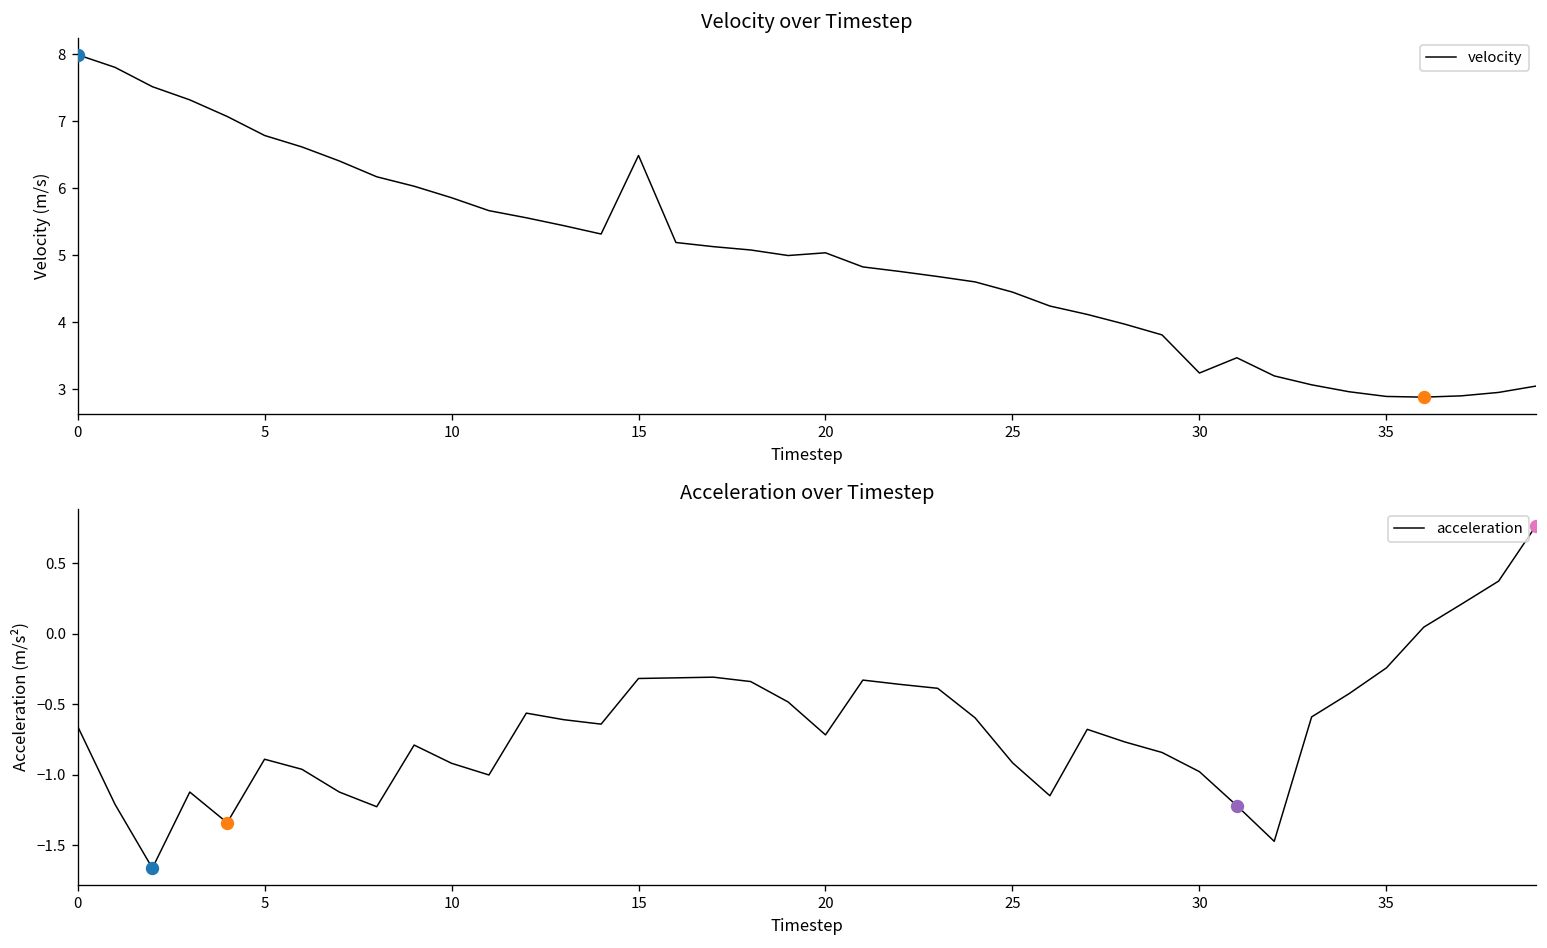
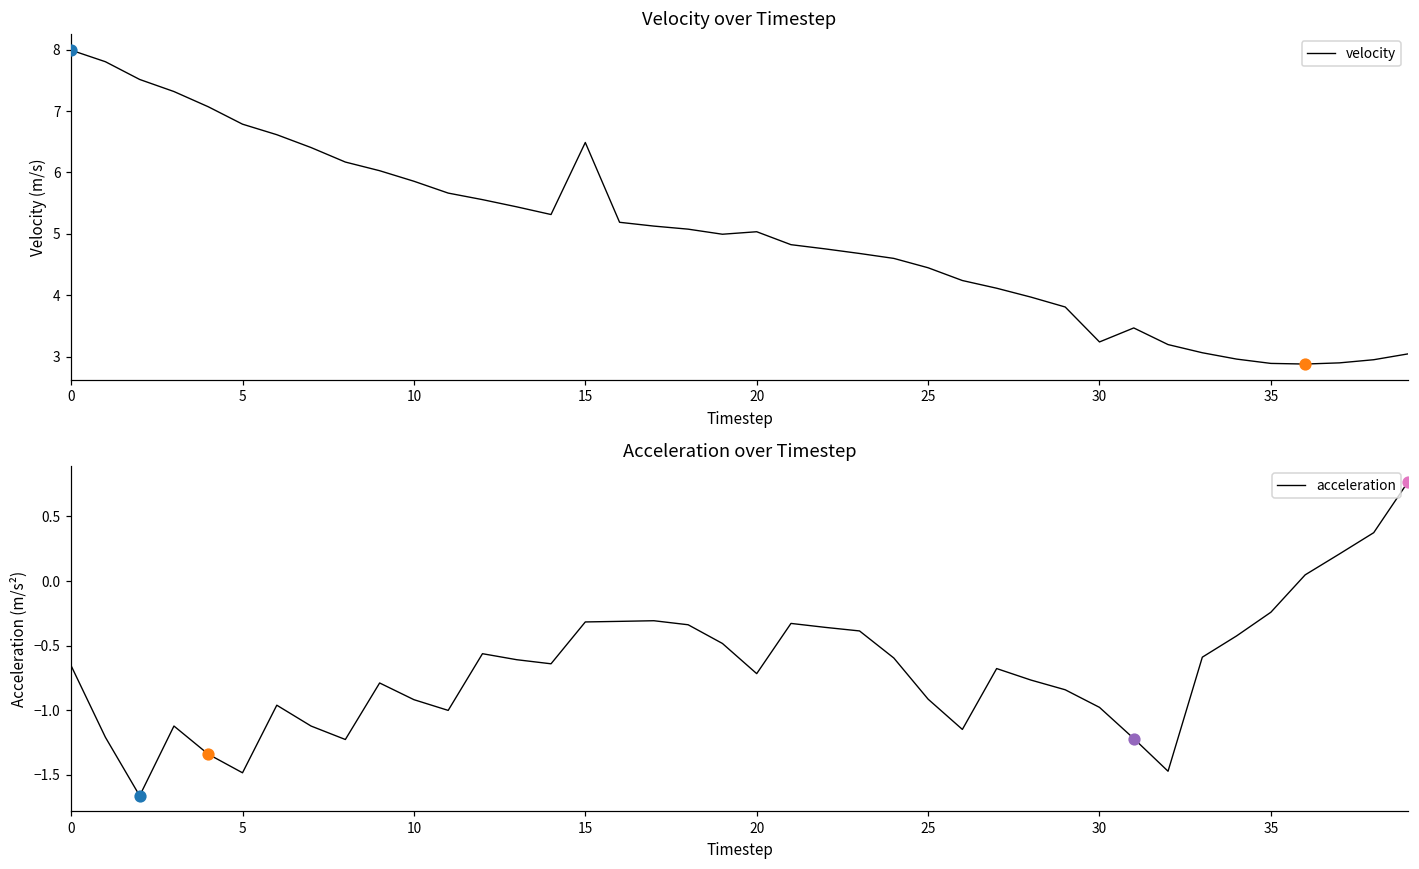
Acceleration over Timestep, acceleration, 5: -0.89 -> -1.48
